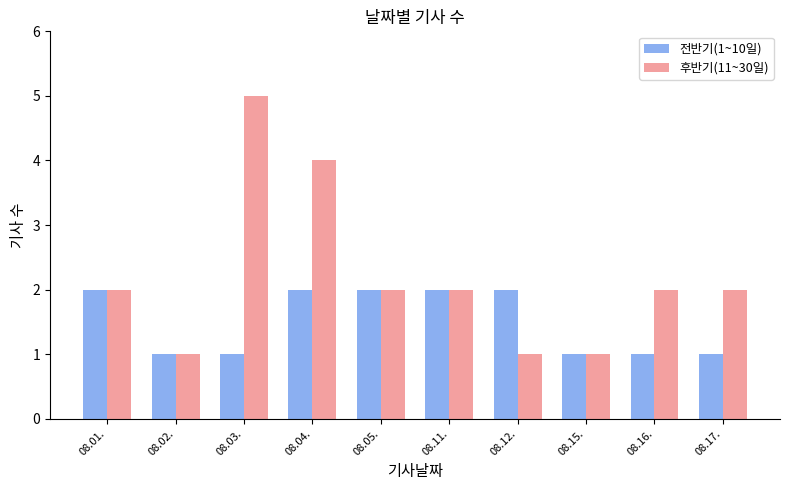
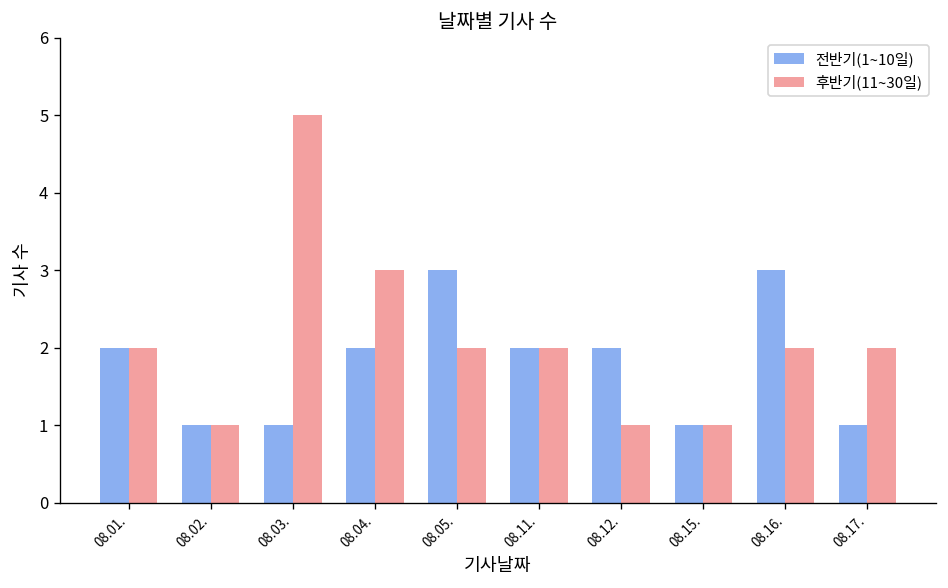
후반기(11~30일), 08.04.: 4 -> 3
전반기(1~10일), 08.05.: 2 -> 3
전반기(1~10일), 08.16.: 1 -> 3
